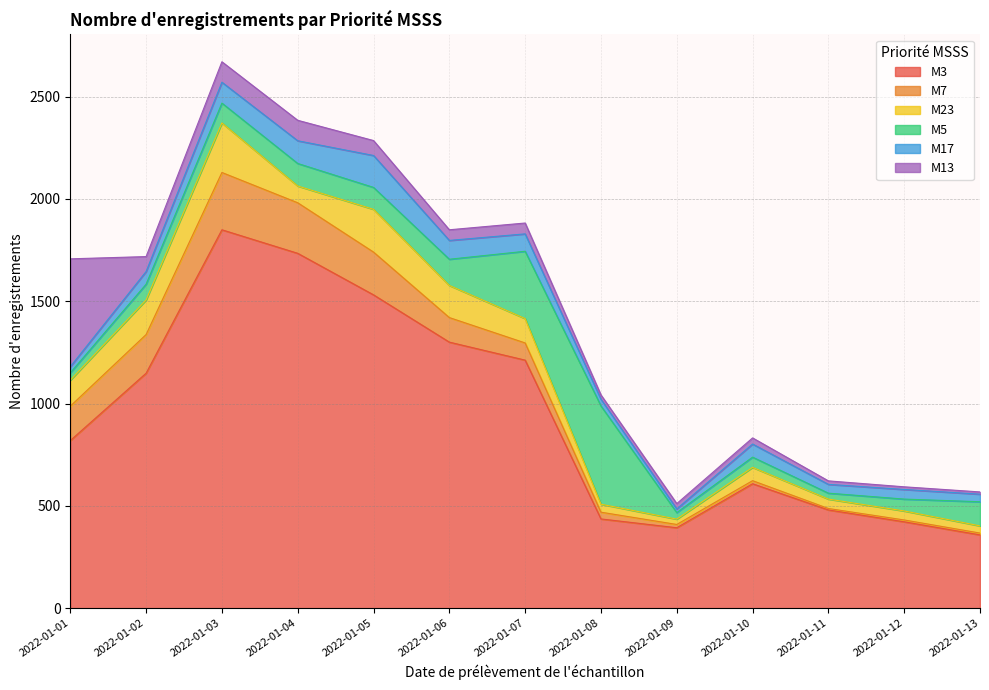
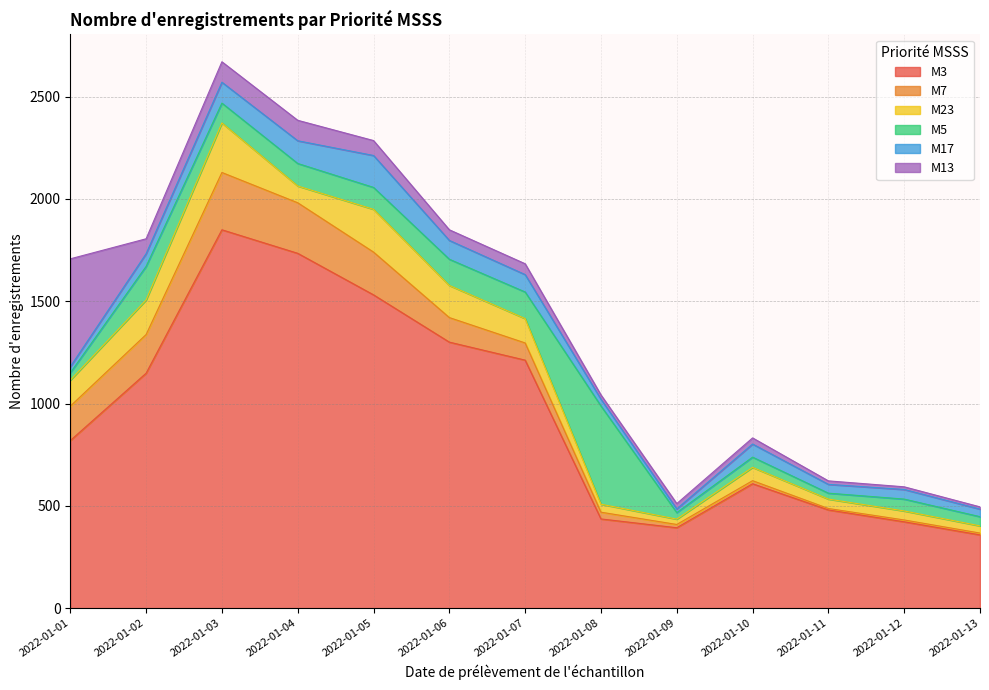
M5, 2022-01-02: 80 -> 160
M5, 2022-01-07: 330 -> 130
M5, 2022-01-13: 120 -> 50
